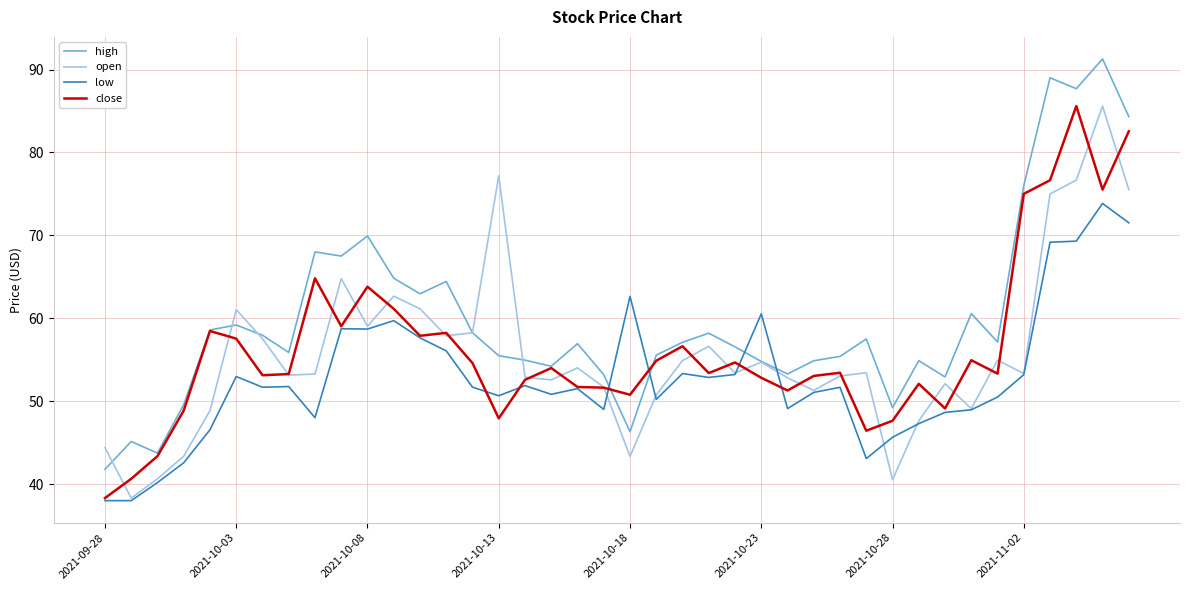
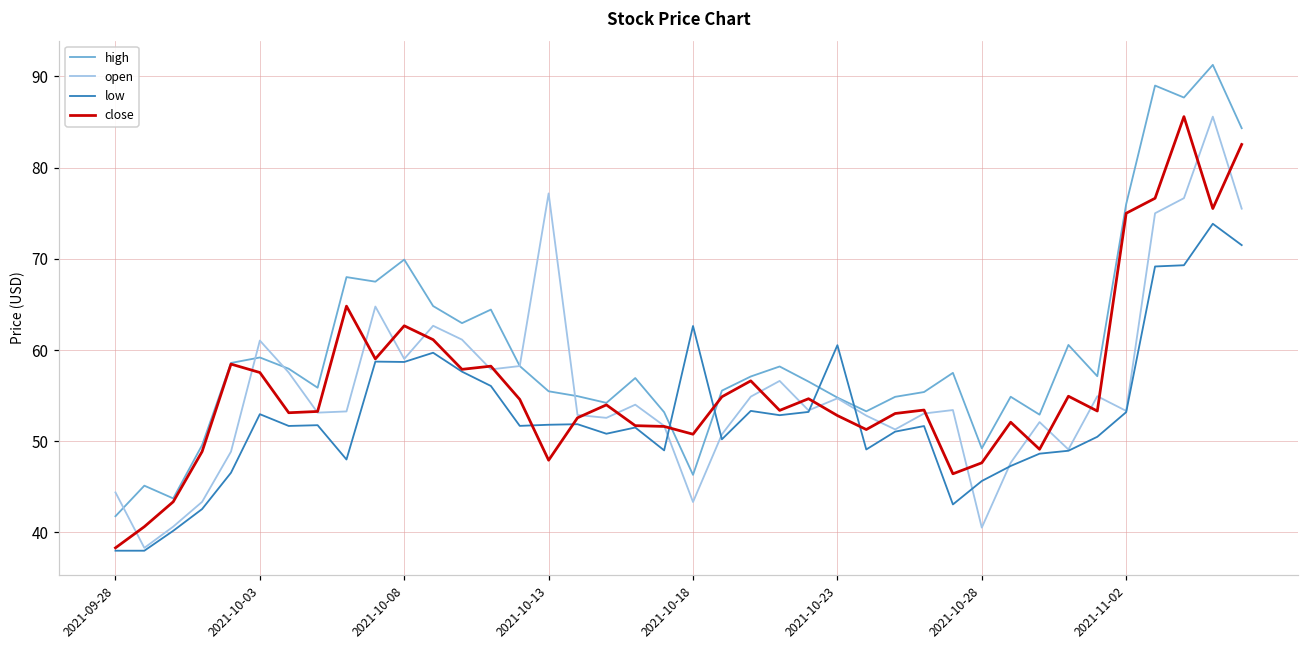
close, 2021-10-08: 64 -> 63
low, 2021-10-13: 51 -> 52
